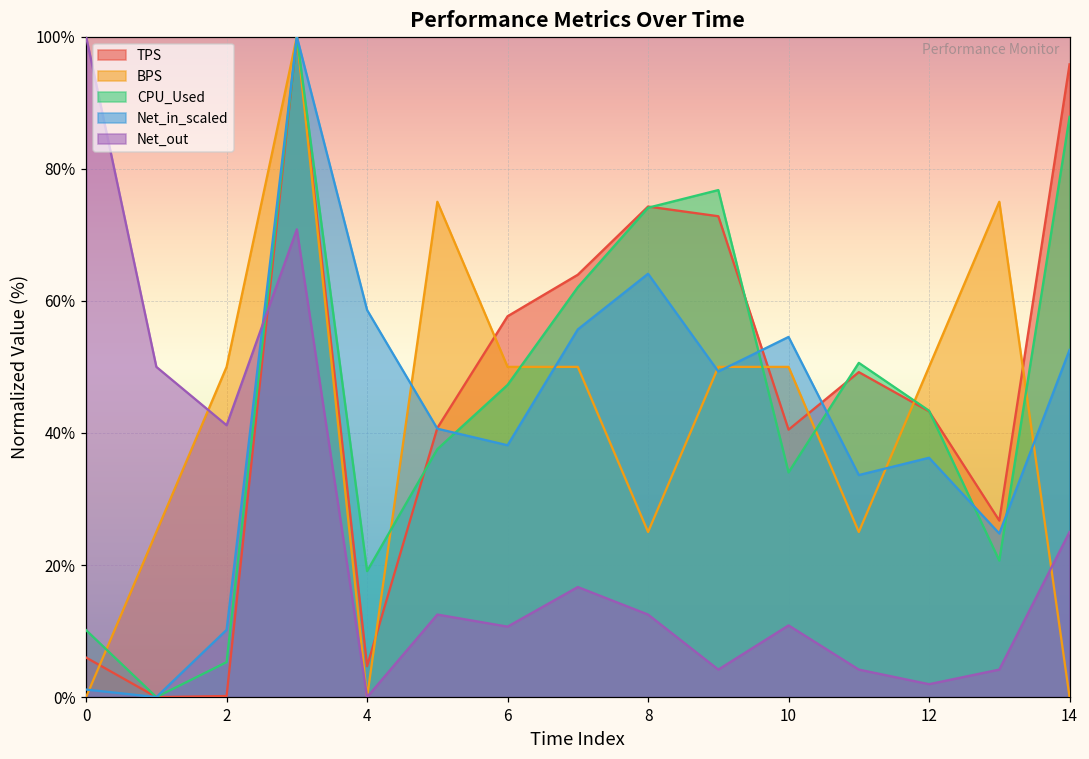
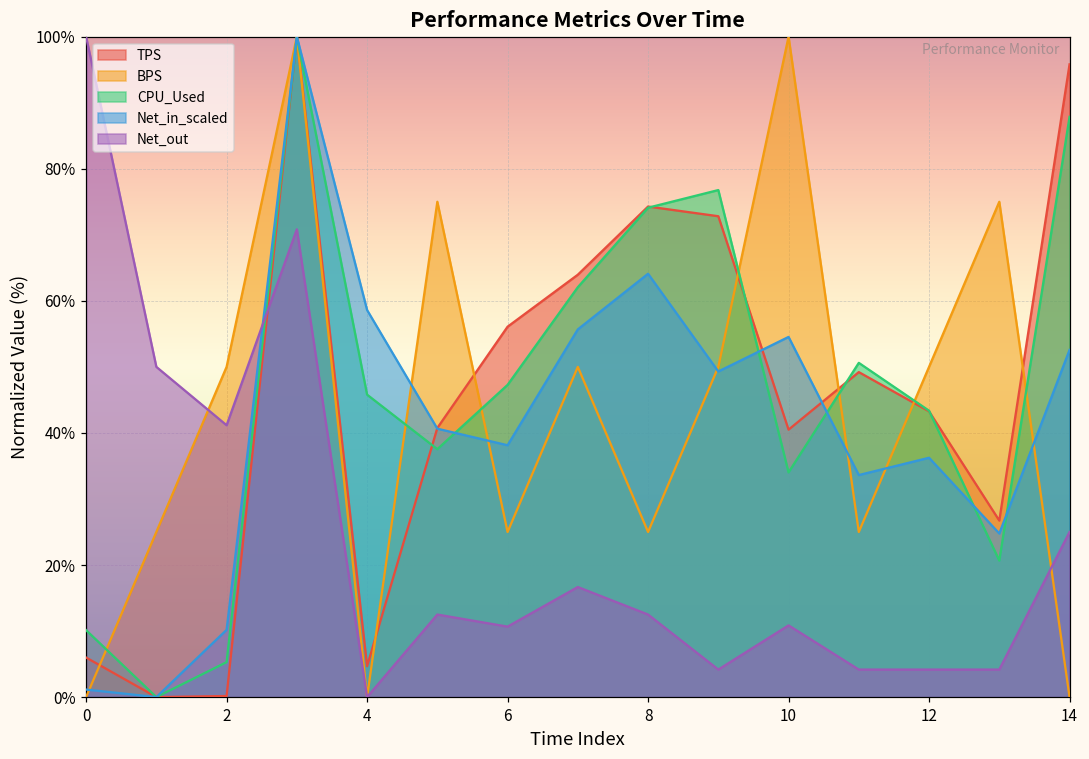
CPU_Used, 4: 19% -> 46%
TPS, 6: 58% -> 56%
BPS, 6: 50% -> 25%
BPS, 10: 50% -> 100%
Net_out, 12: 2% -> 4%
